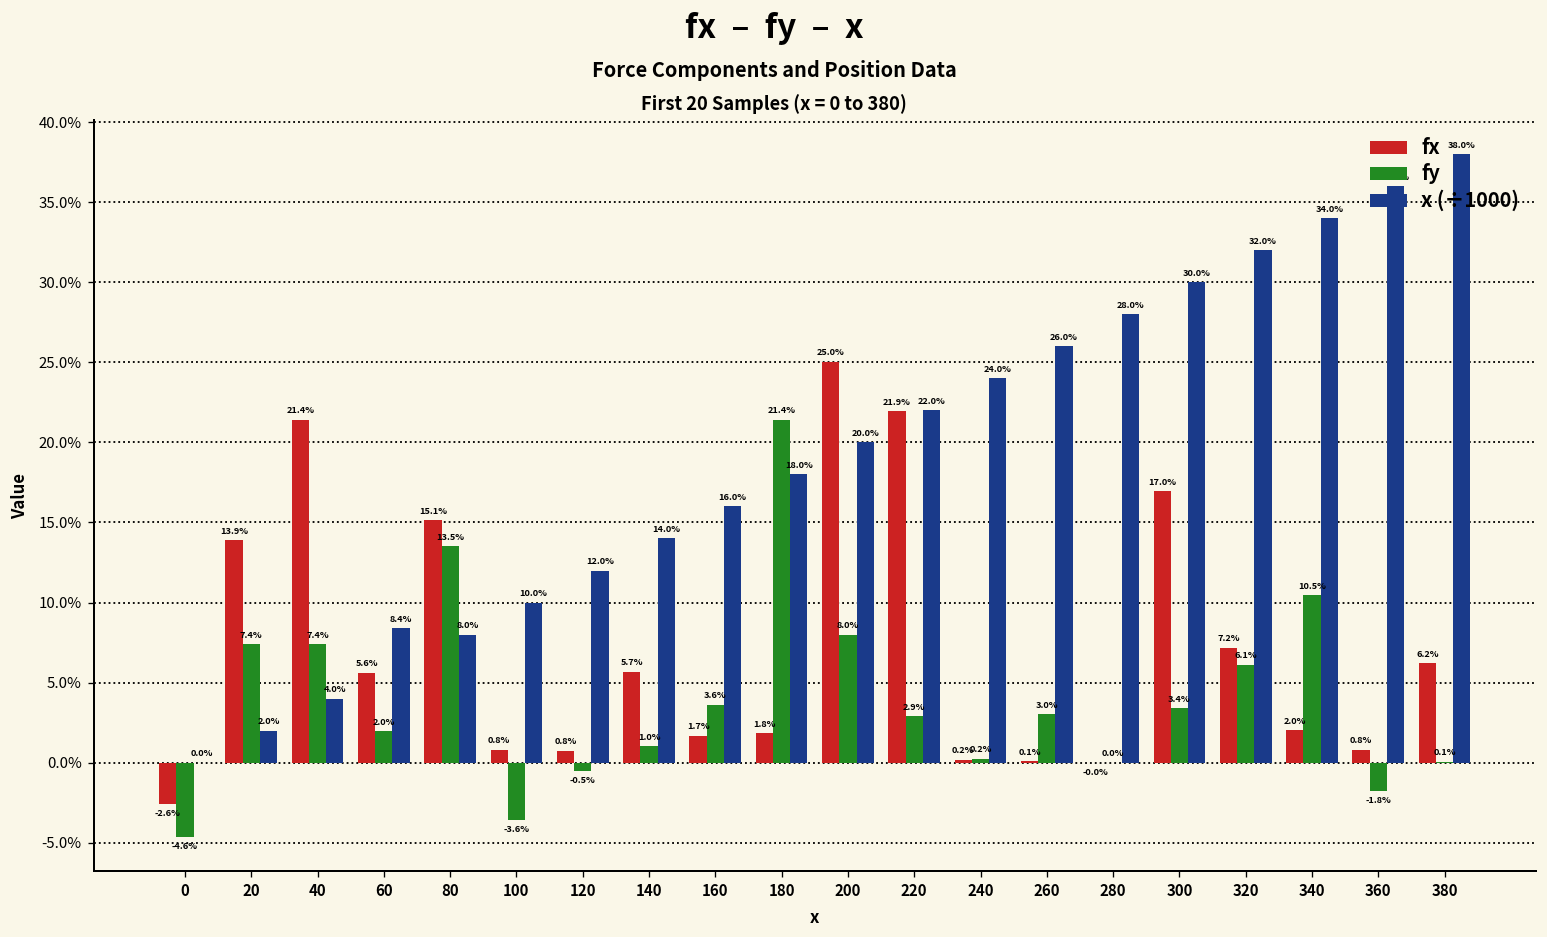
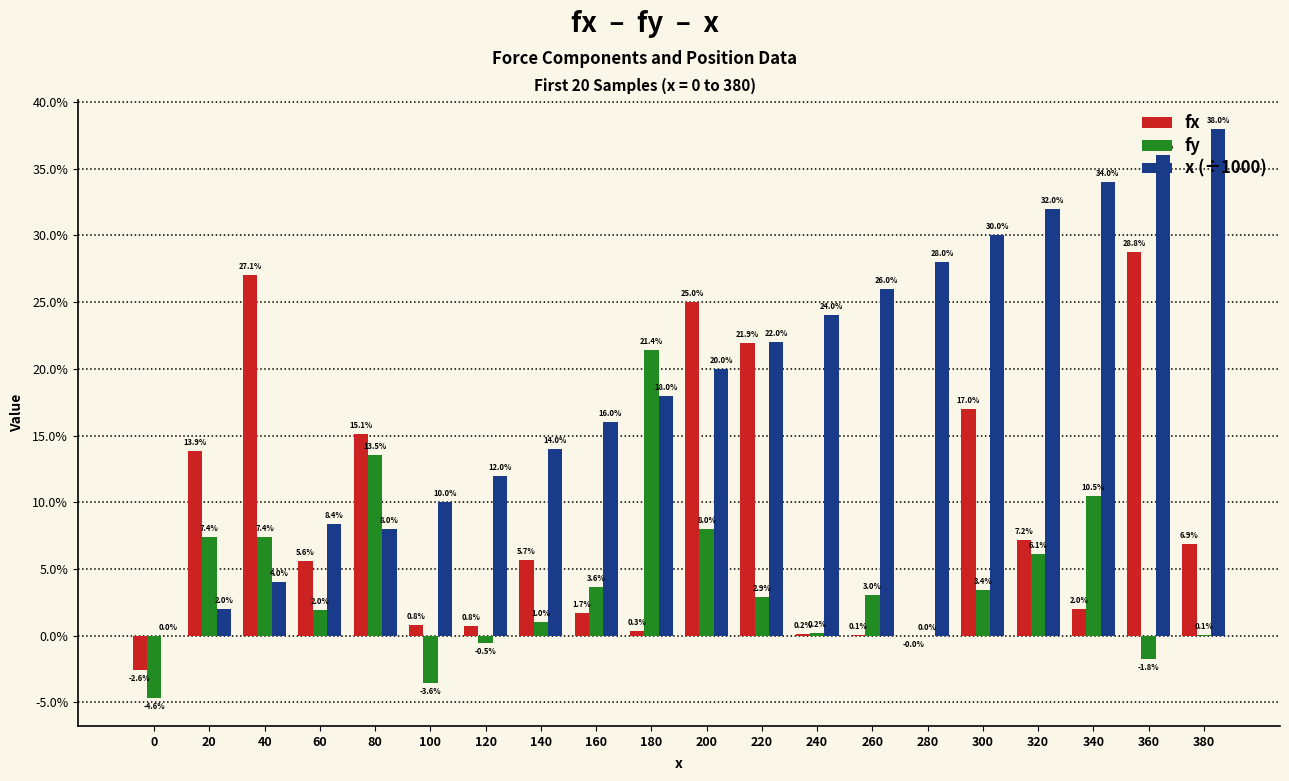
fx, 40: 21.4% -> 27.1%
fx, 180: 1.8% -> 0.3%
fx, 360: 0.8% -> 28.8%
fx, 380: 6.2% -> 6.9%
